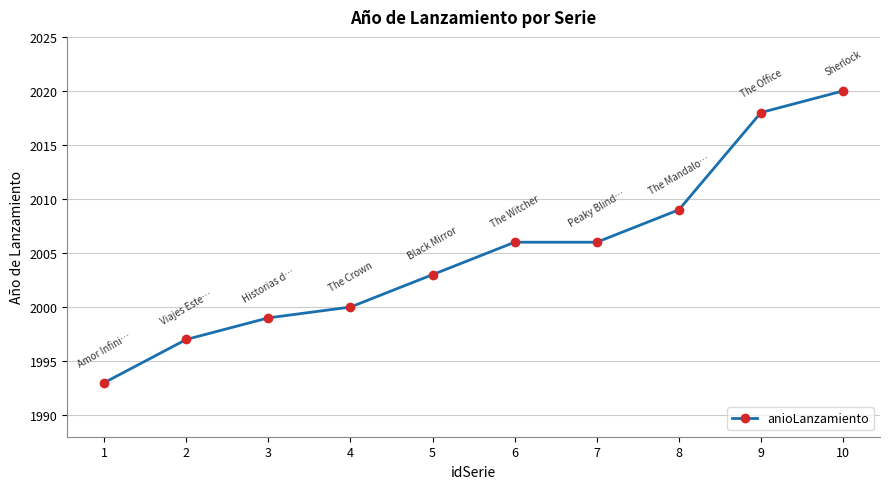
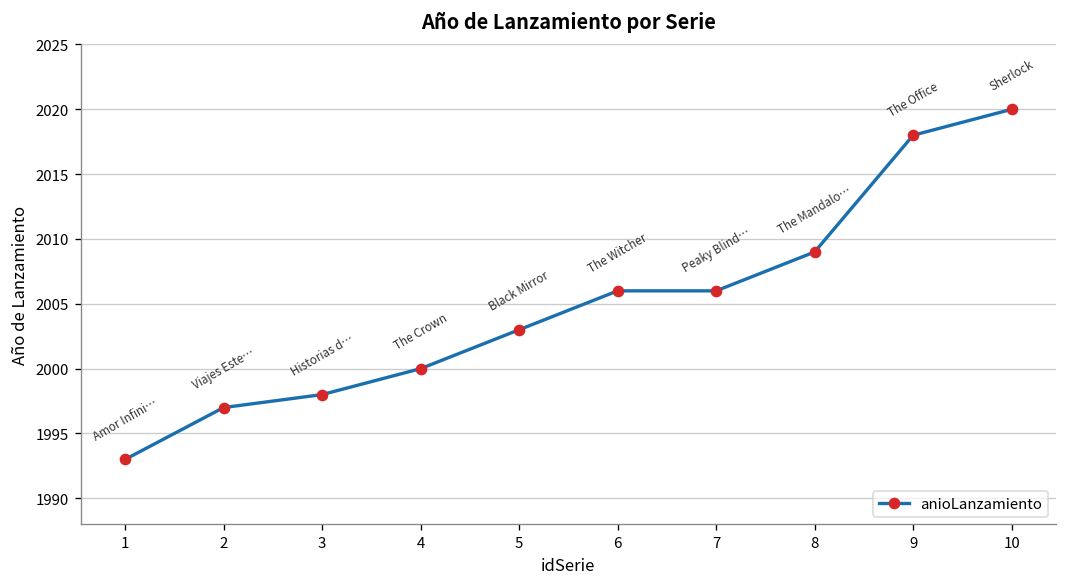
3: 1999 -> 1998
